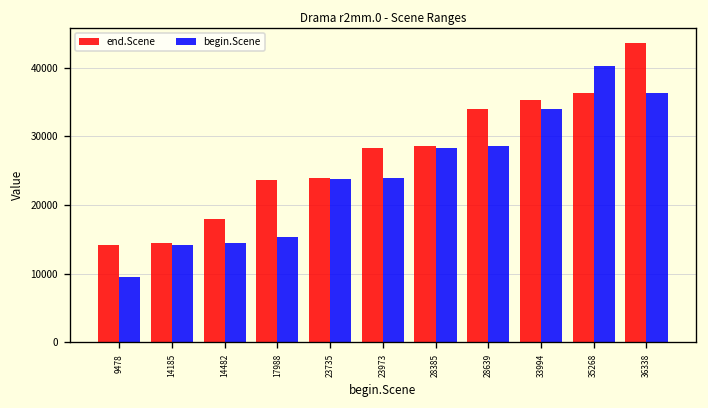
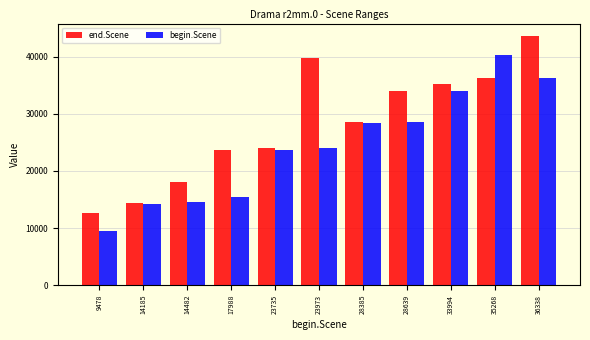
end.Scene, 9478: 14000 -> 13000
end.Scene, 23973: 28000 -> 40000
